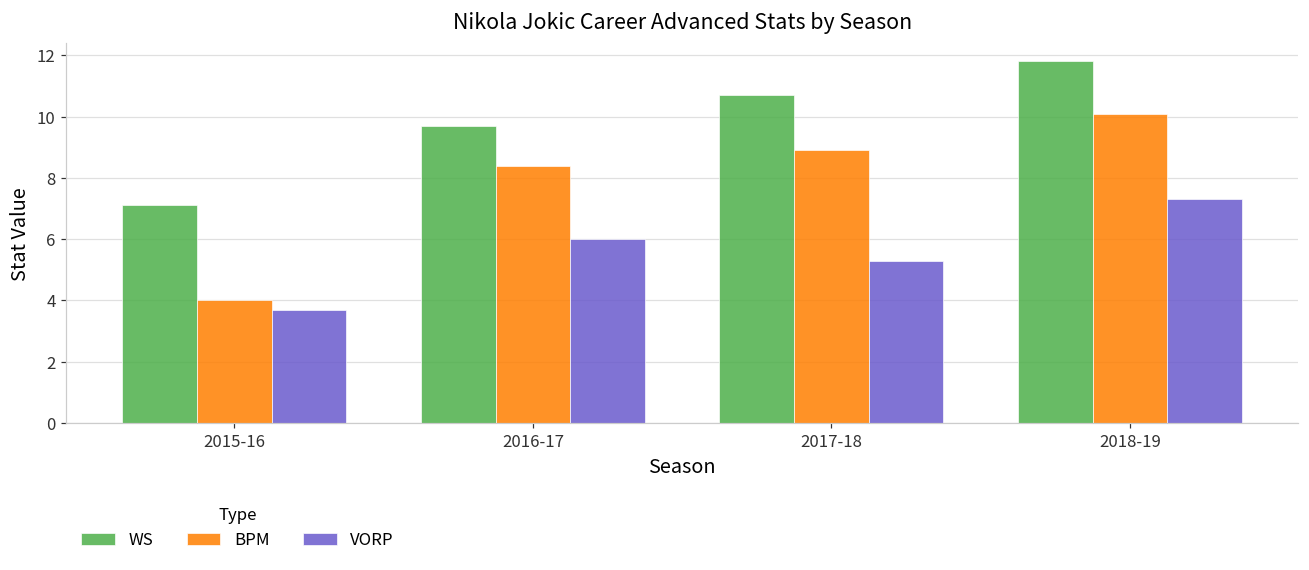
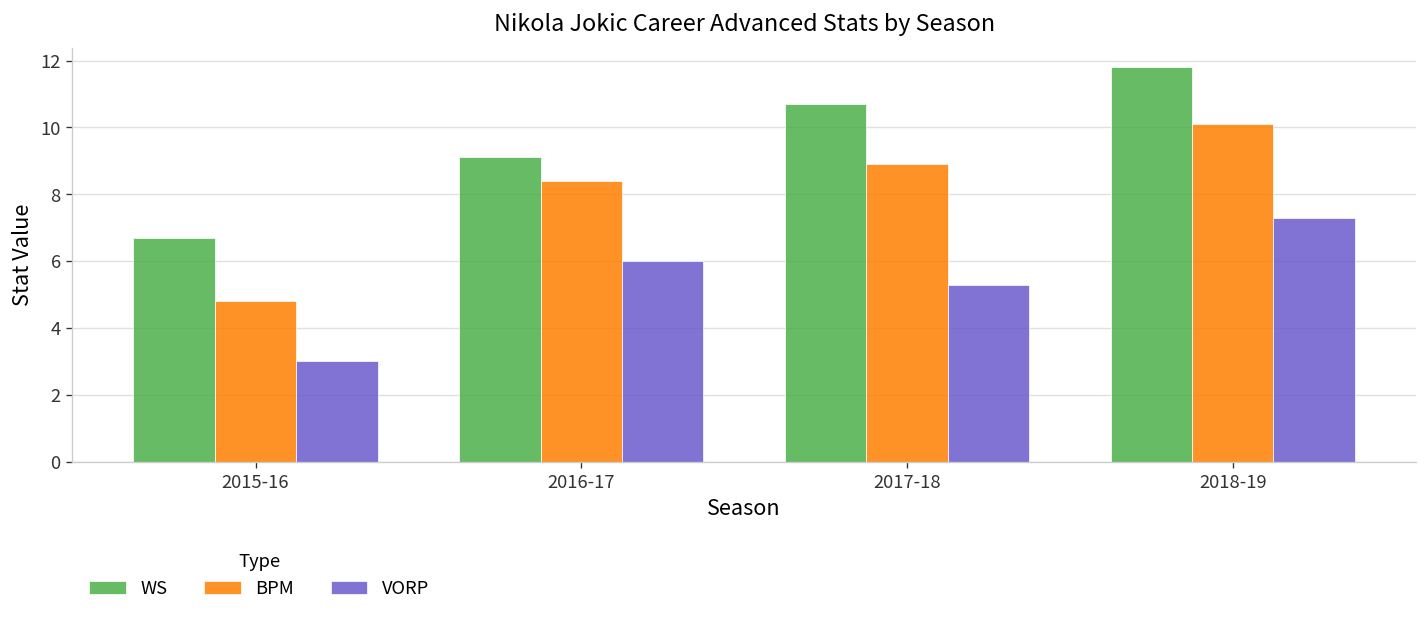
WS, 2015-16: 7.1 -> 6.7
BPM, 2015-16: 4.0 -> 4.8
VORP, 2015-16: 3.7 -> 3.0
WS, 2016-17: 9.7 -> 9.1
